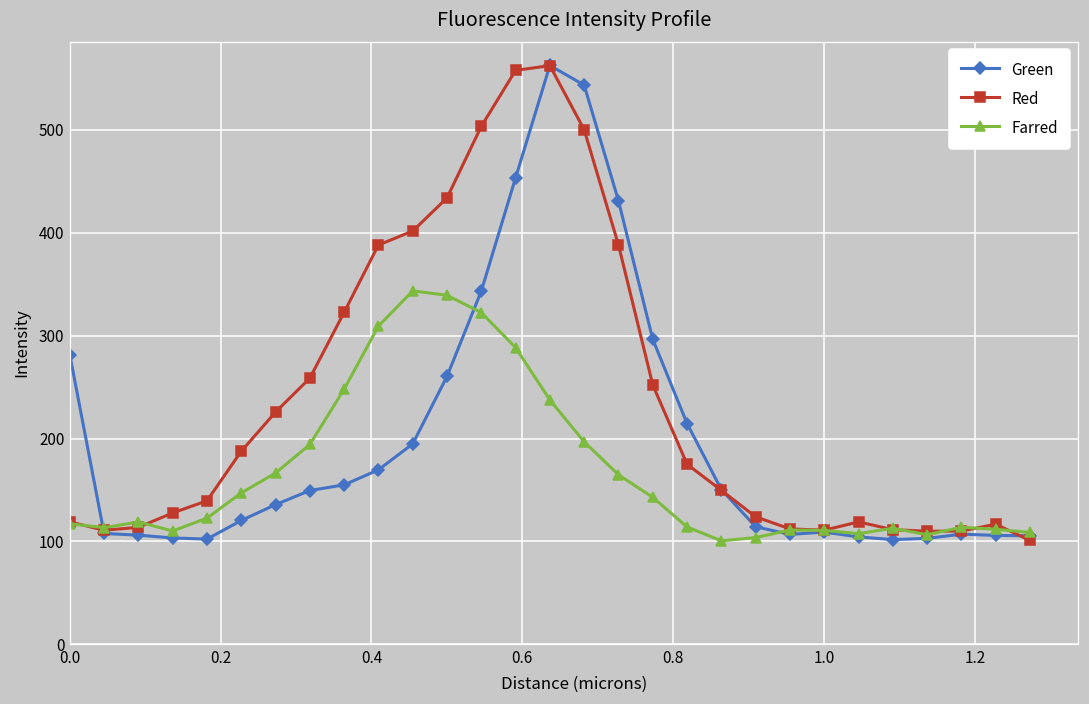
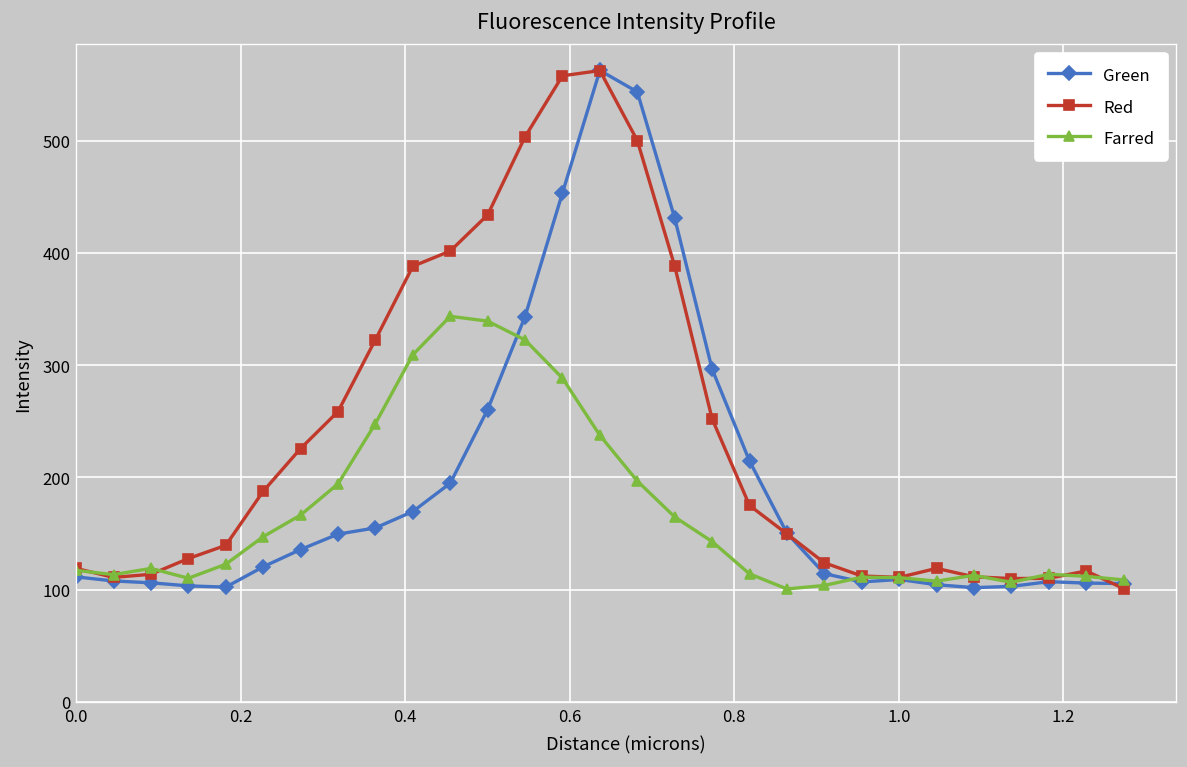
Green, 0.0: 280 -> 110
